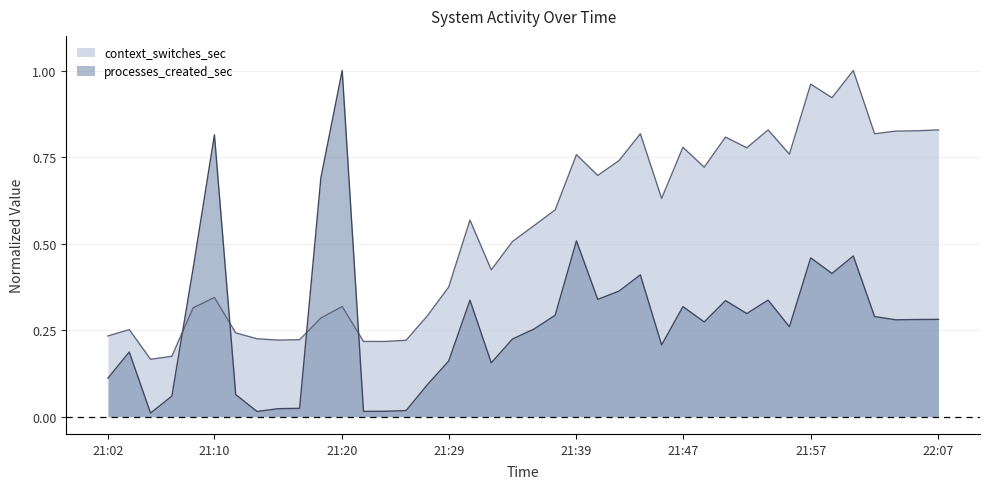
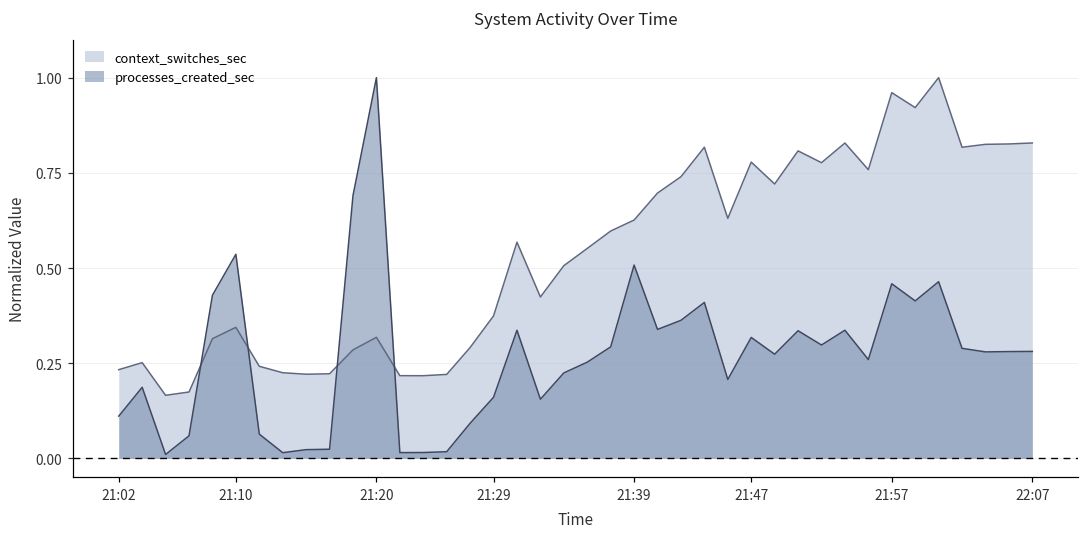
processes_created_sec, 21:10: 0.81 -> 0.54
context_switches_sec, 21:39: 0.76 -> 0.63
